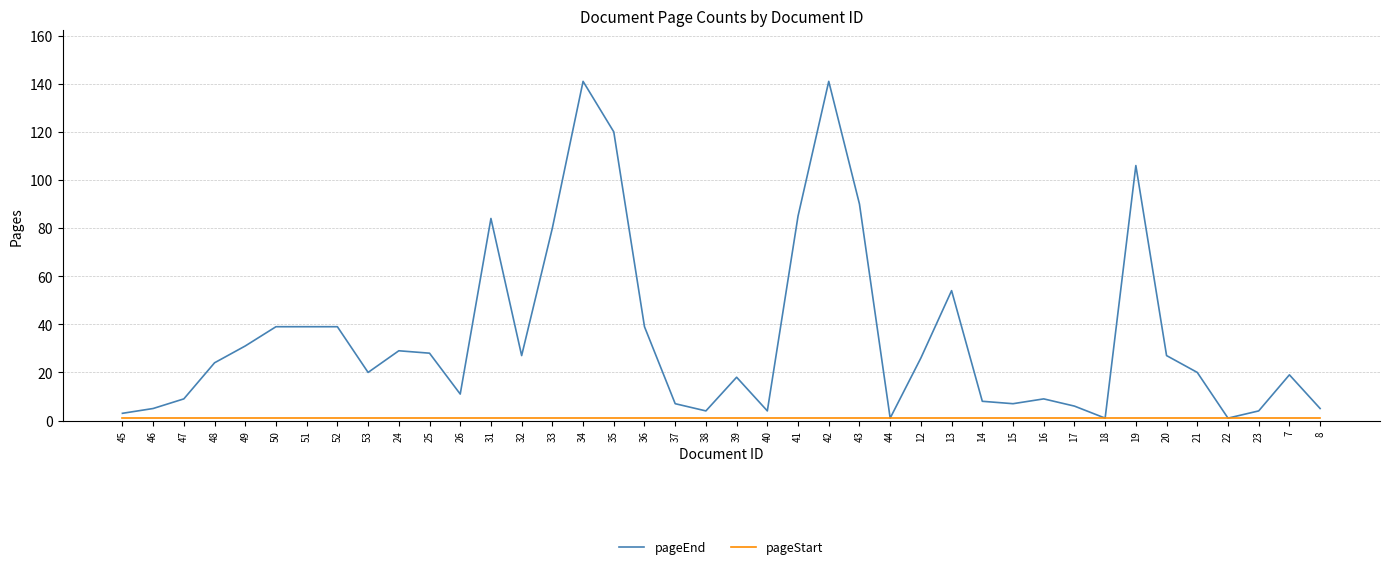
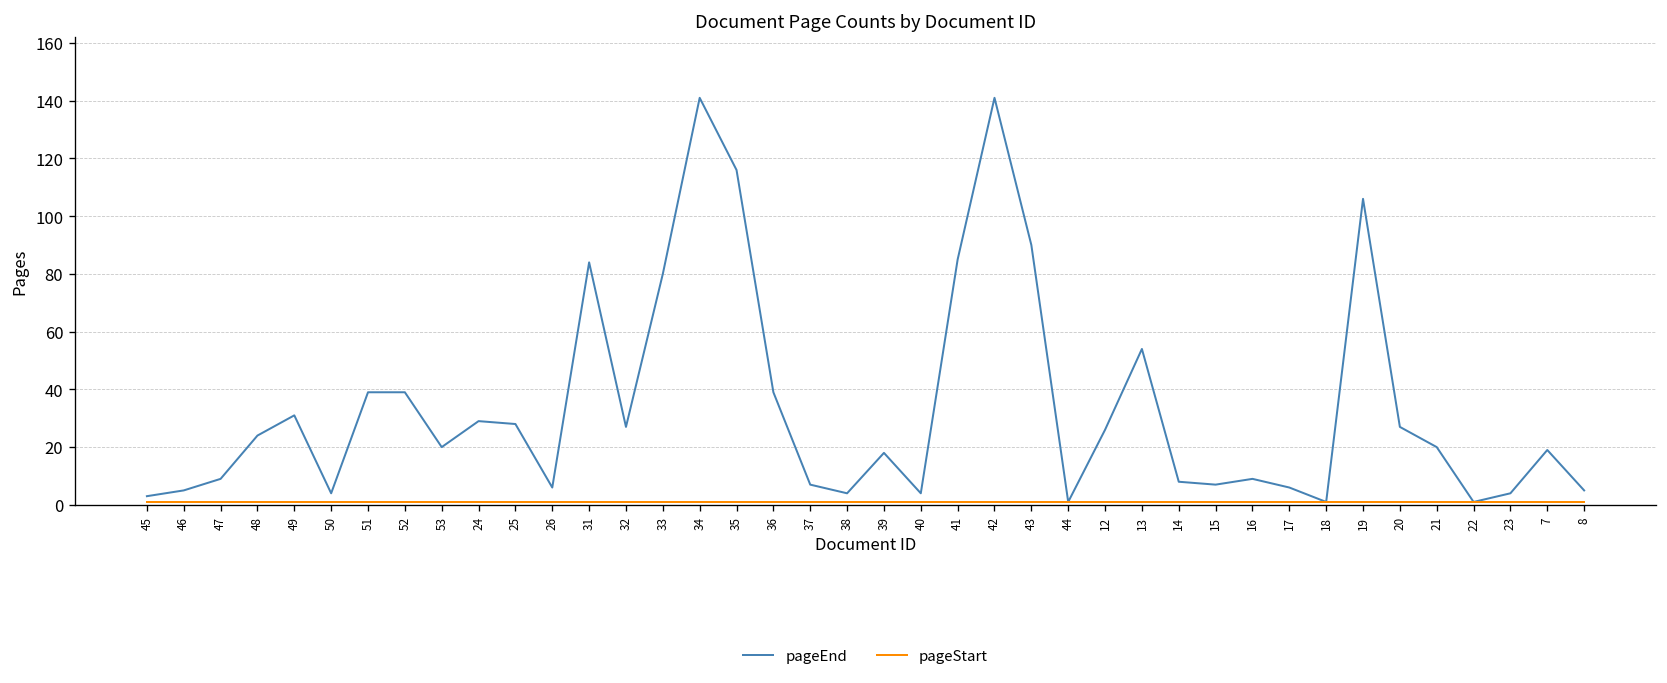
pageEnd, 50: 39 -> 4
pageEnd, 26: 11 -> 6
pageEnd, 35: 120 -> 116
